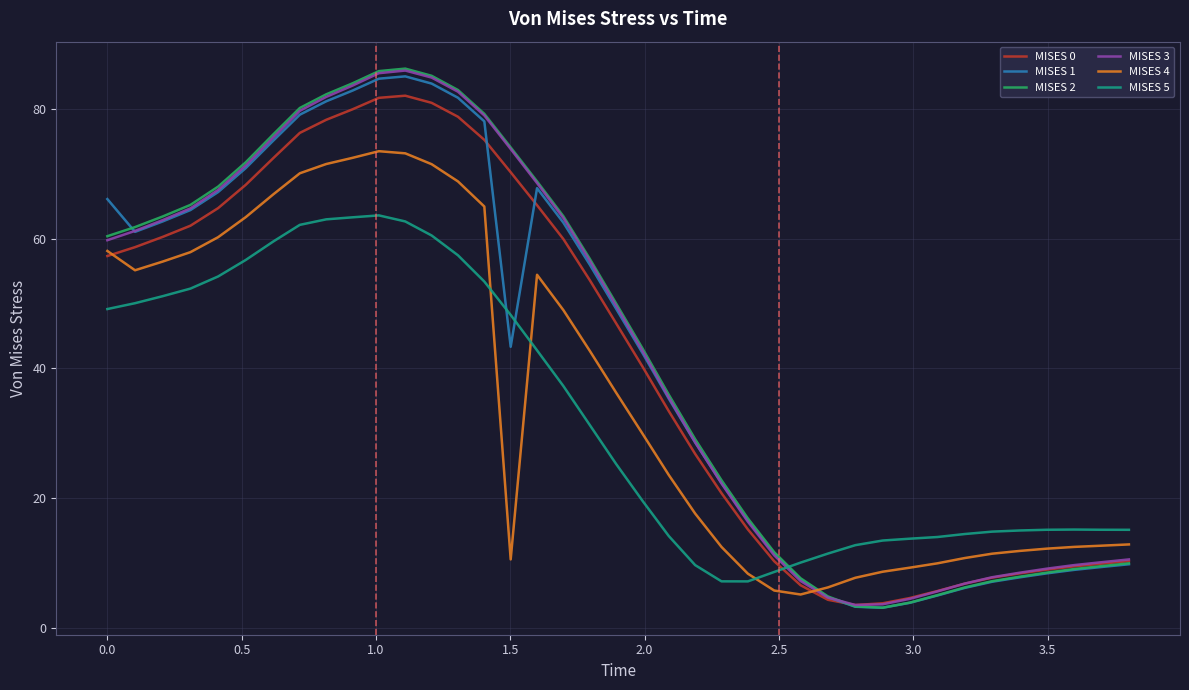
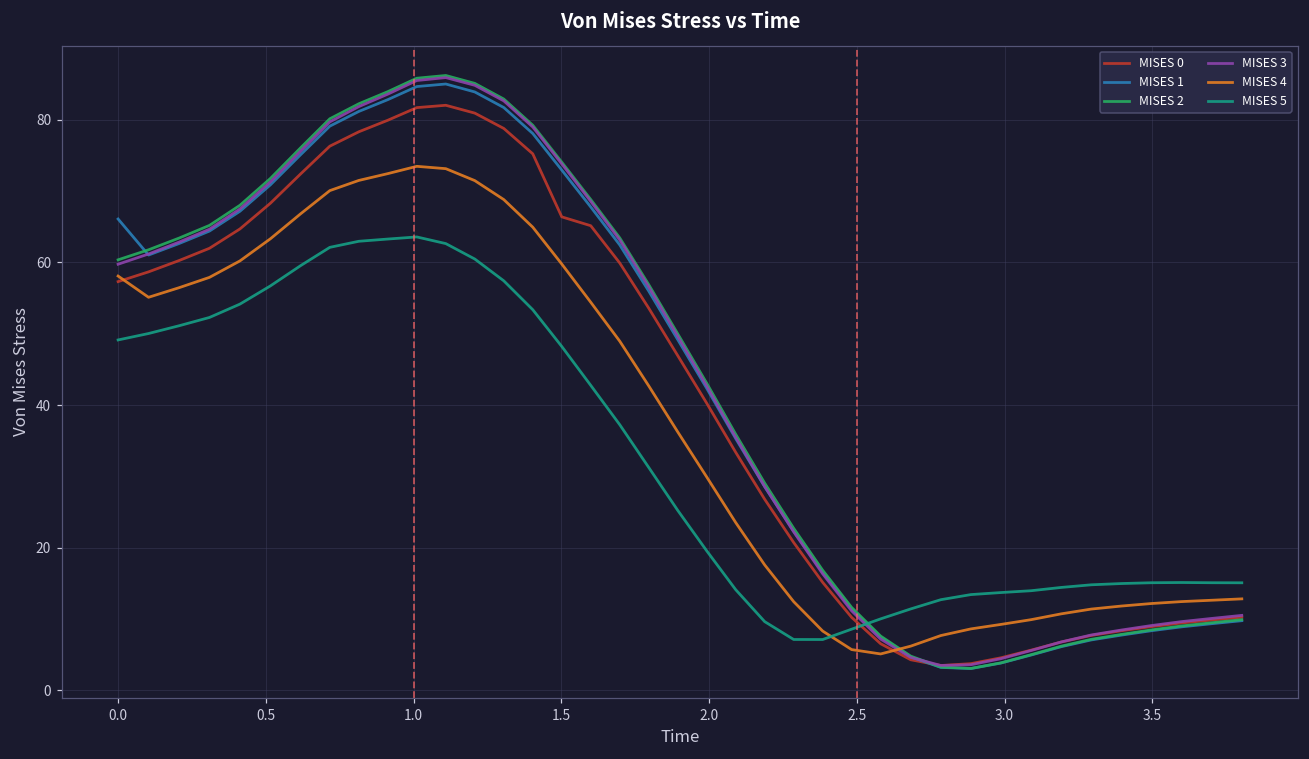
MISES 0, 1.5: 70 -> 66
MISES 1, 1.5: 43 -> 73
MISES 4, 1.5: 11 -> 60
